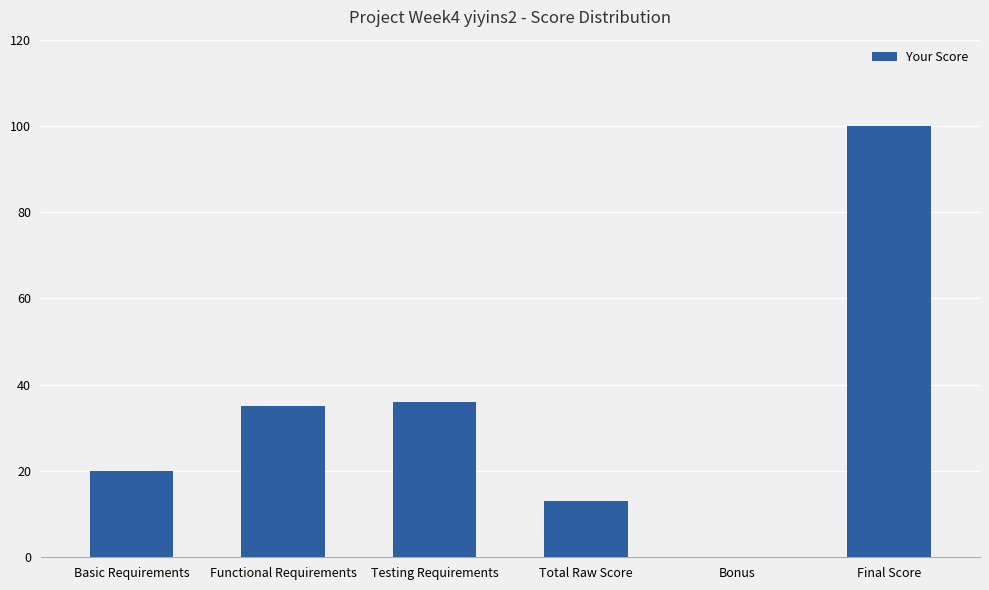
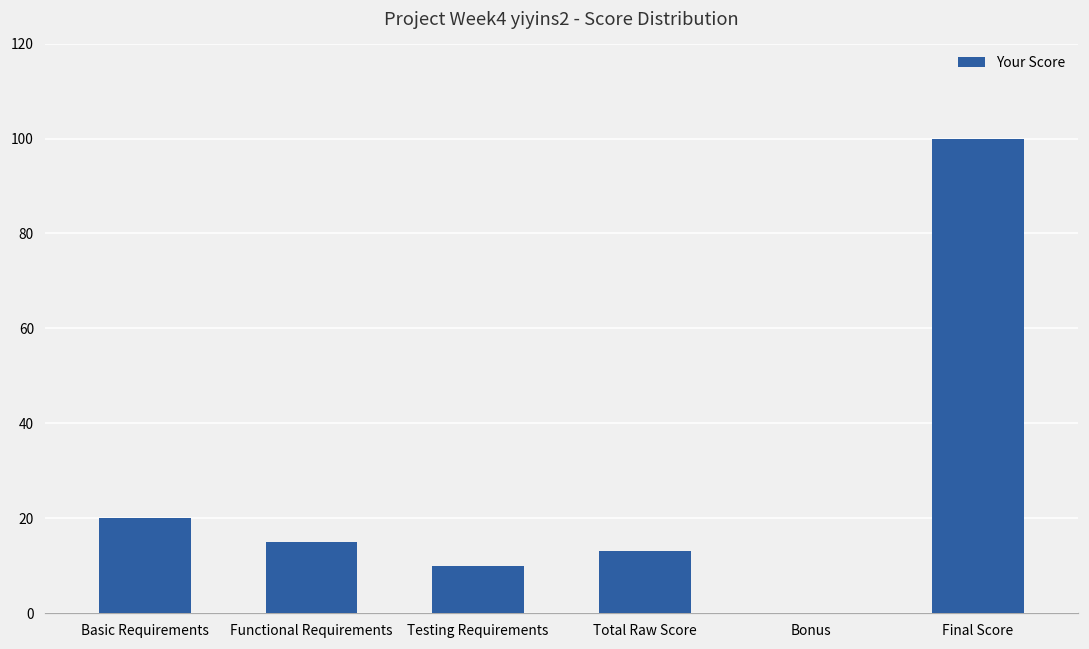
Functional Requirements: 35 -> 15
Testing Requirements: 36 -> 10
